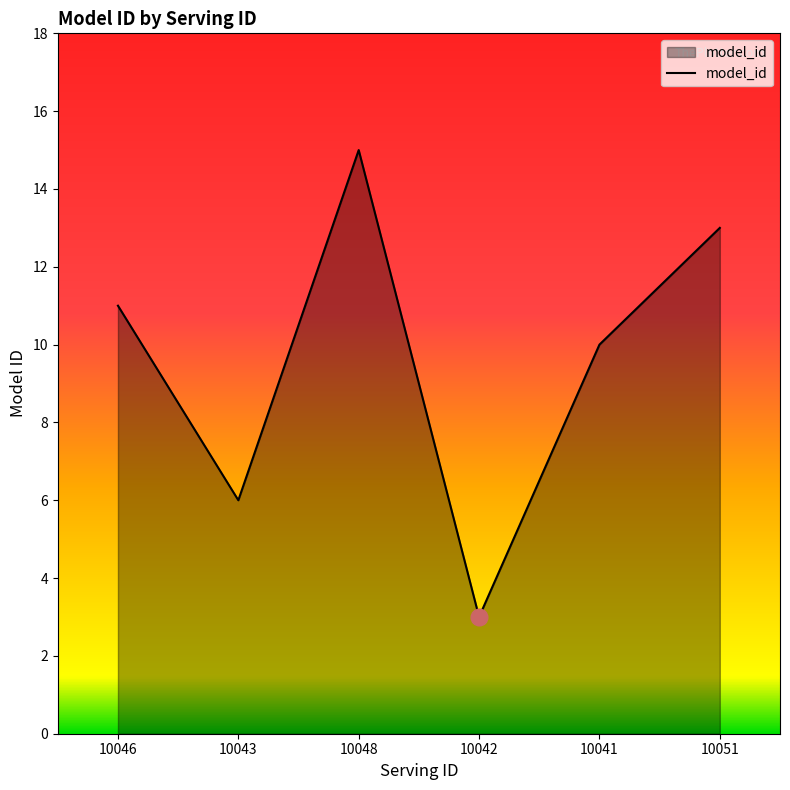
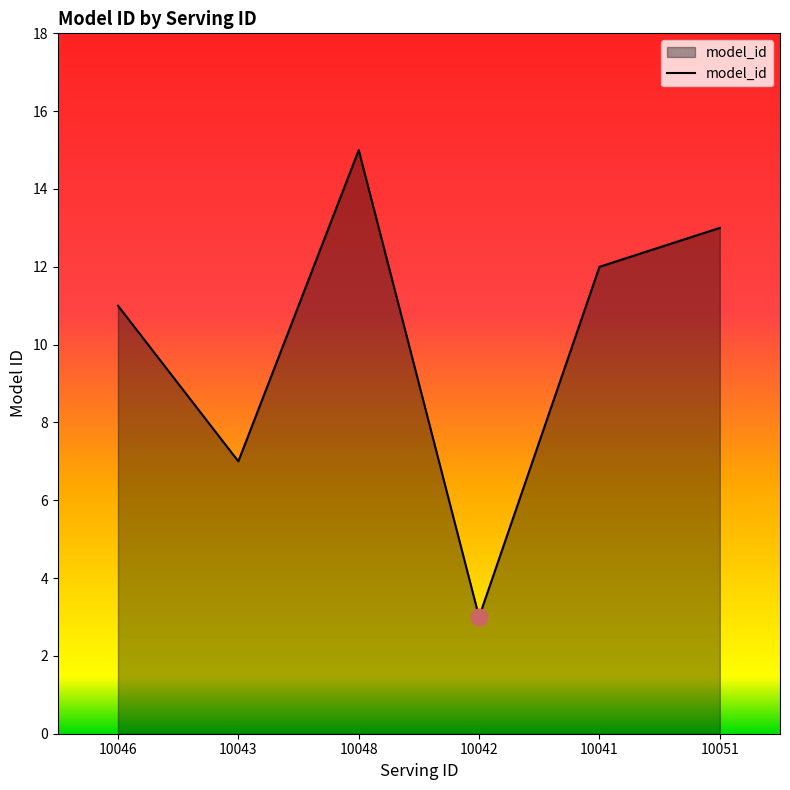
model_id, 10043: 6 -> 7
model_id, 10041: 10 -> 12
